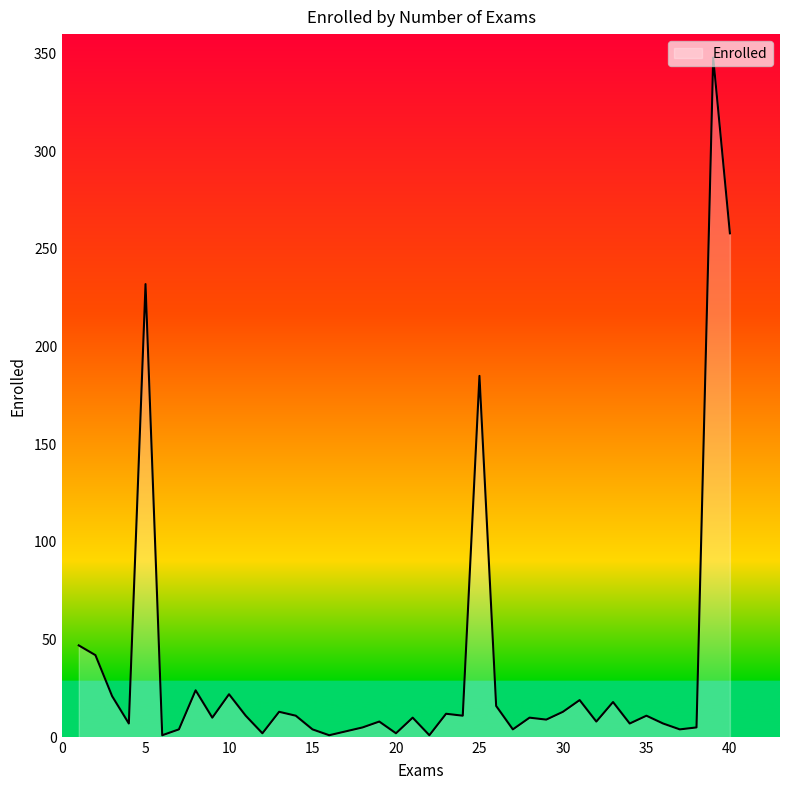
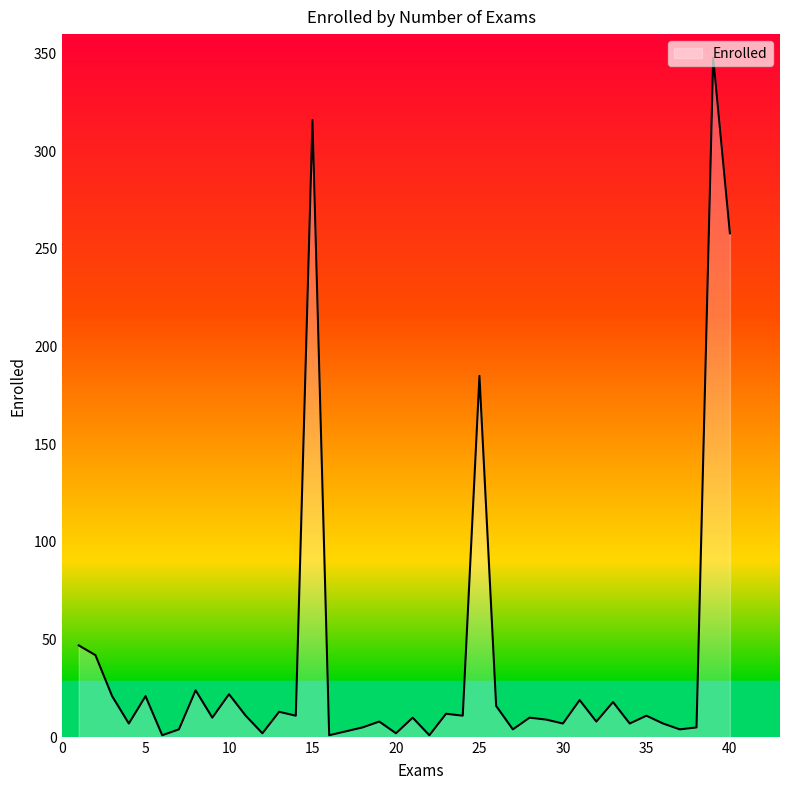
5: 232 -> 21
15: 4 -> 316
30: 13 -> 7
